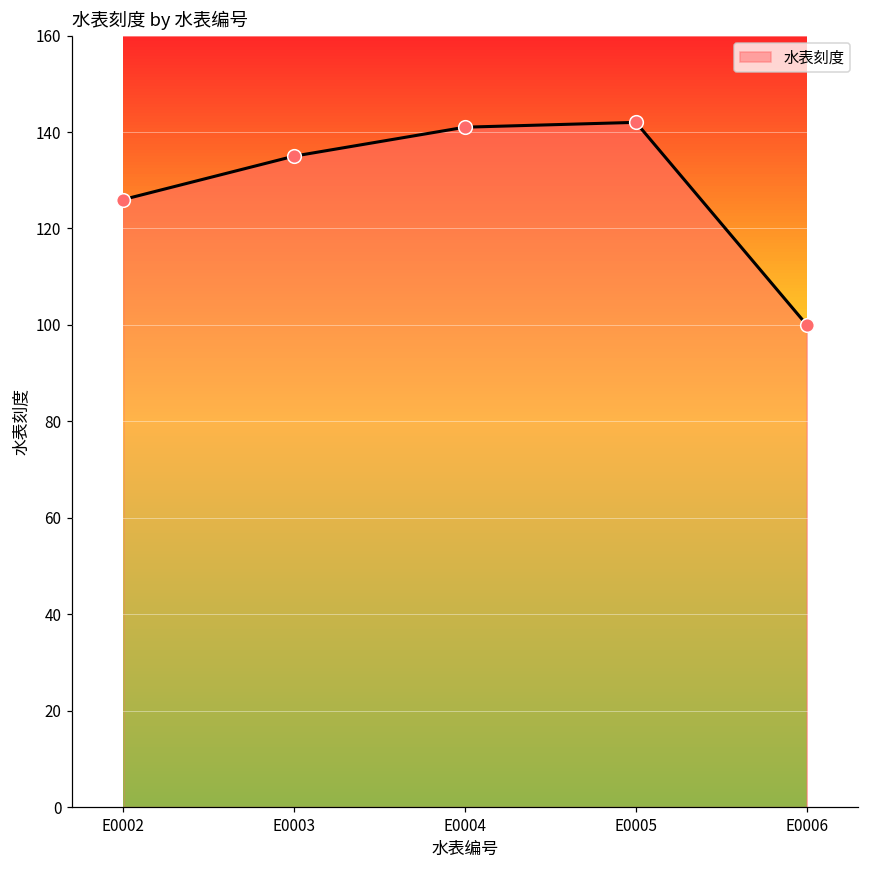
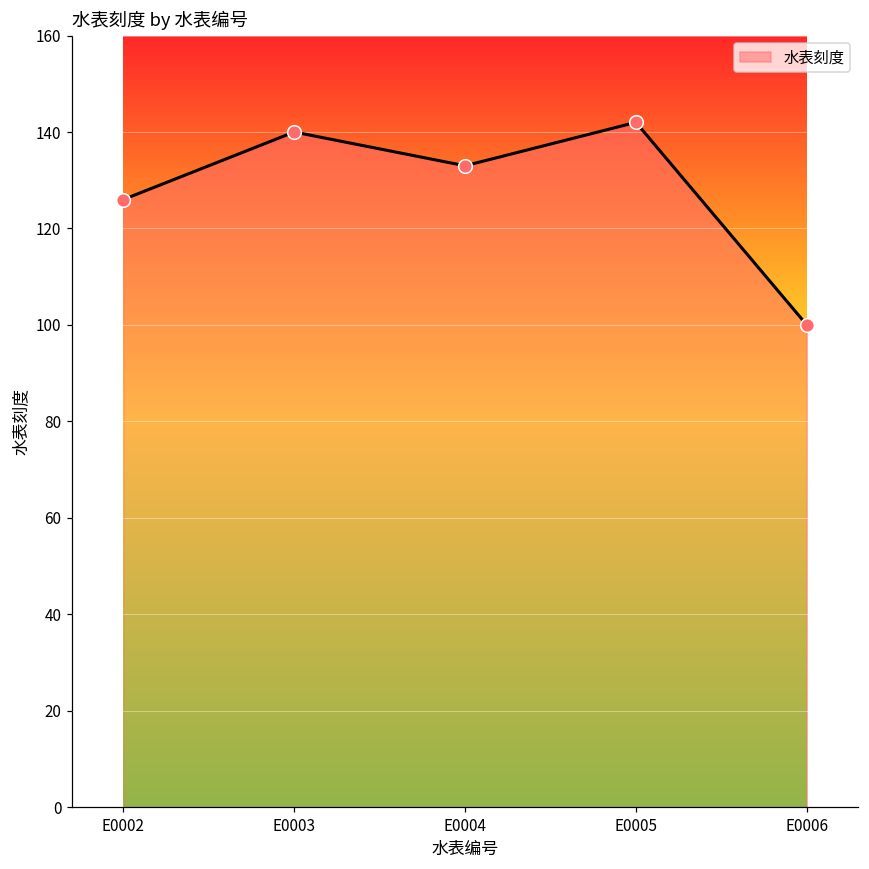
E0003: 135 -> 140
E0004: 141 -> 133
